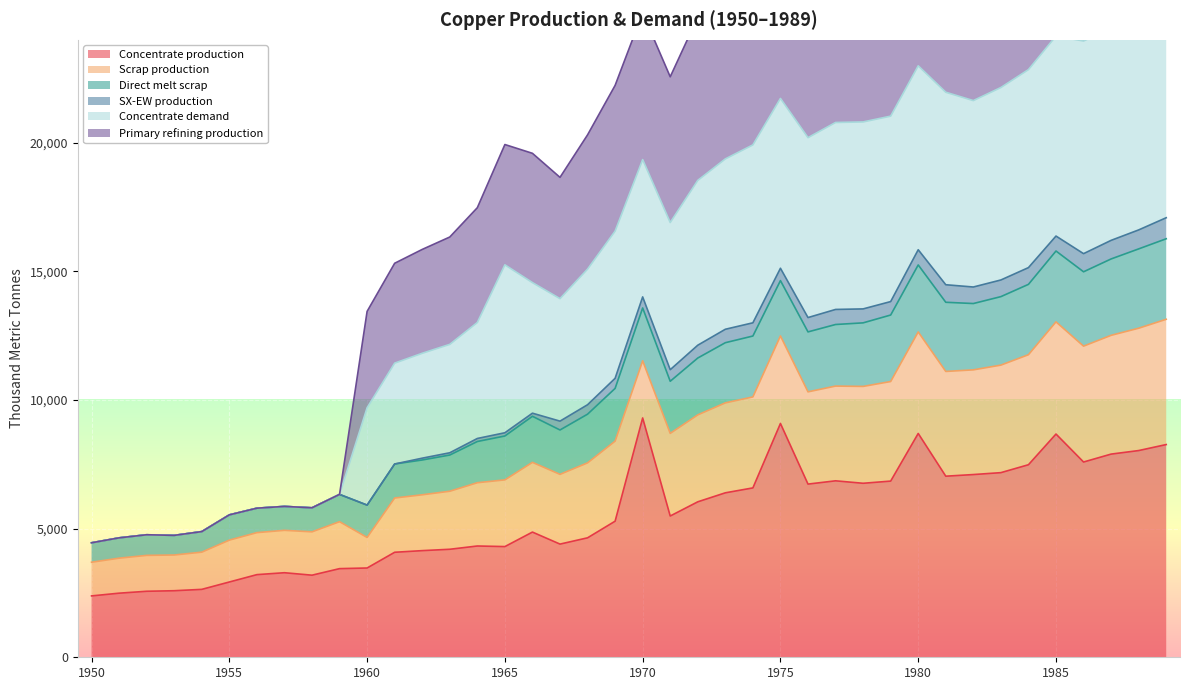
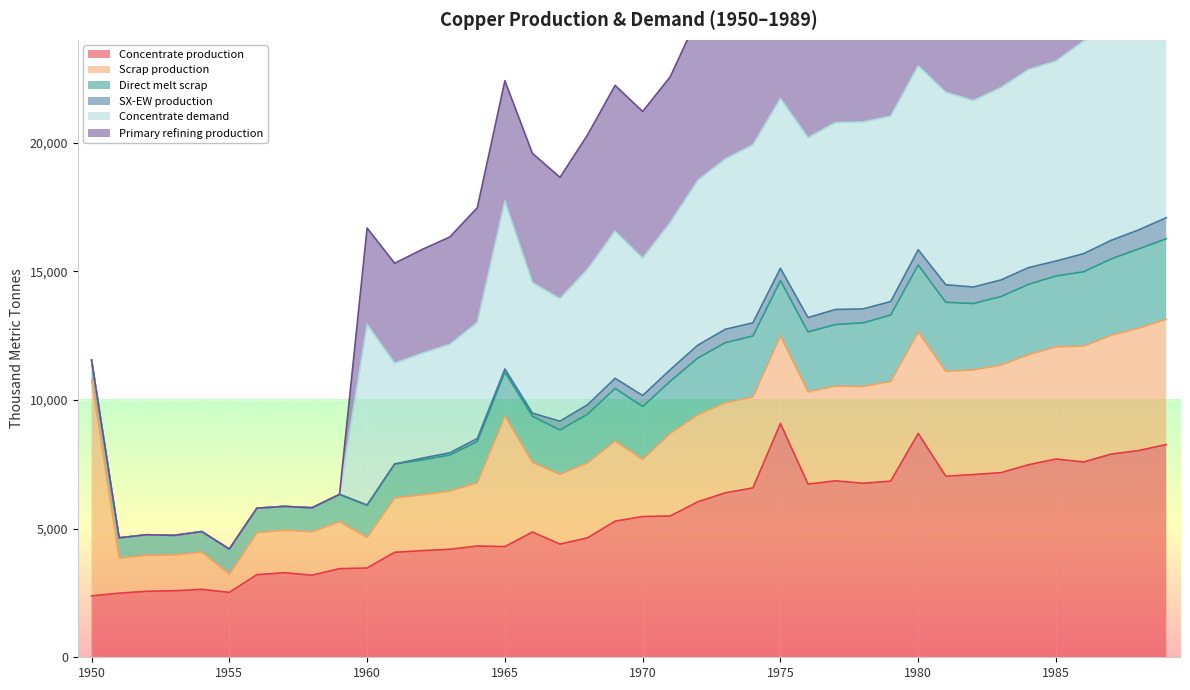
Scrap production, 1950: 1,300 -> 8,400
Concentrate production, 1955: 2,900 -> 2,500
Scrap production, 1955: 1,600 -> 700
Concentrate demand, 1960: 3,800 -> 7,000
Scrap production, 1965: 2,600 -> 5,100
Concentrate production, 1970: 9,300 -> 5,500
Concentrate production, 1985: 8,700 -> 7,700
